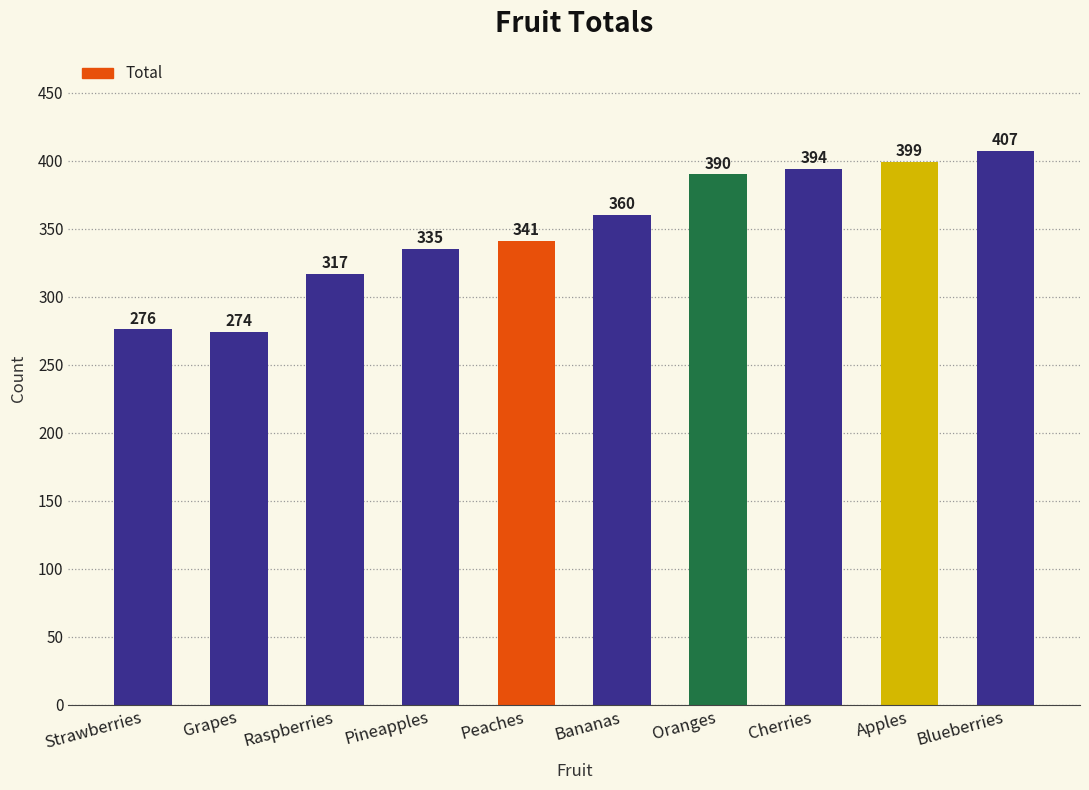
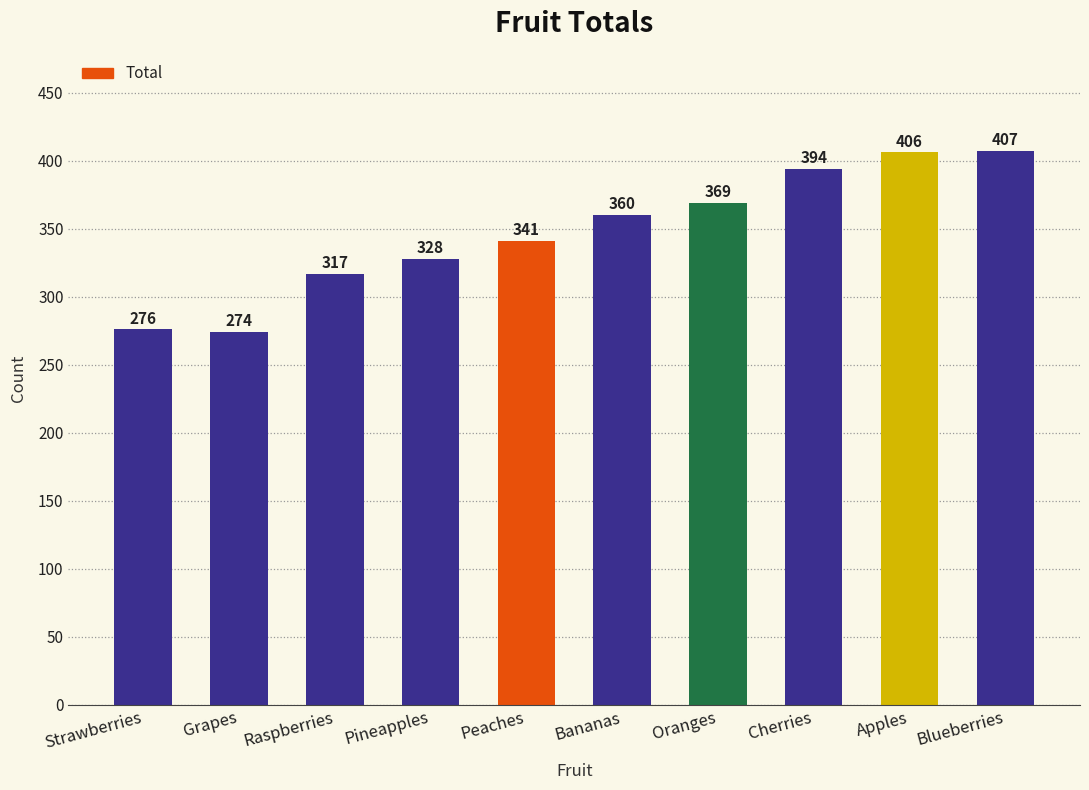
Pineapples: 335 -> 328
Oranges: 390 -> 369
Apples: 399 -> 406
